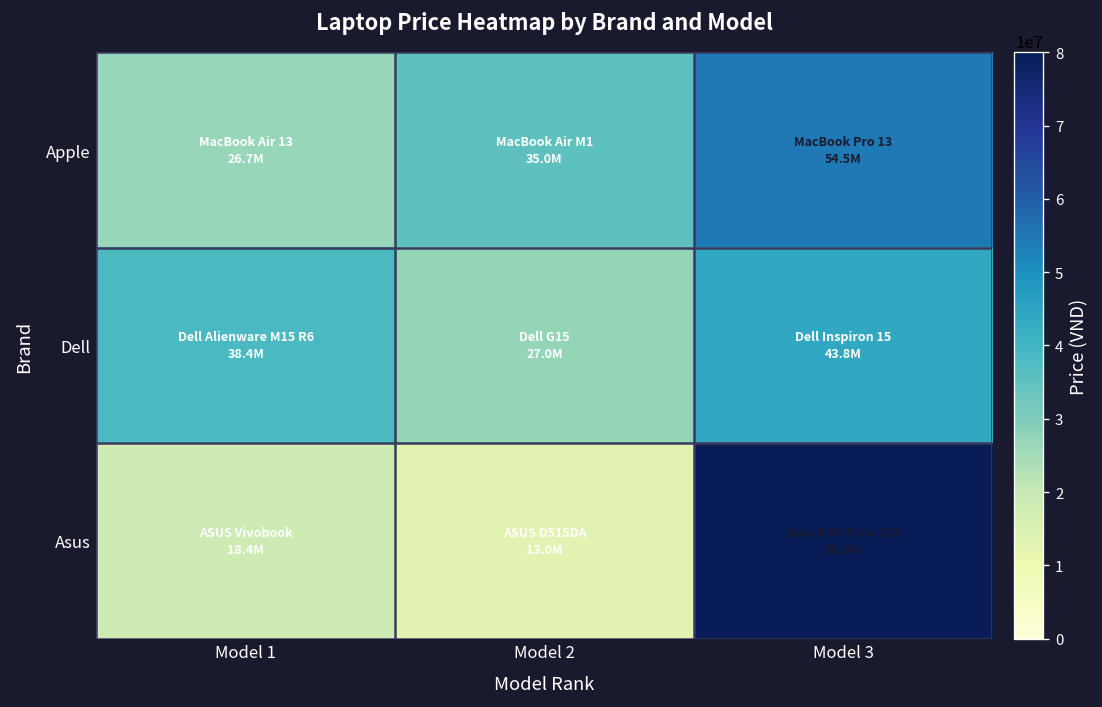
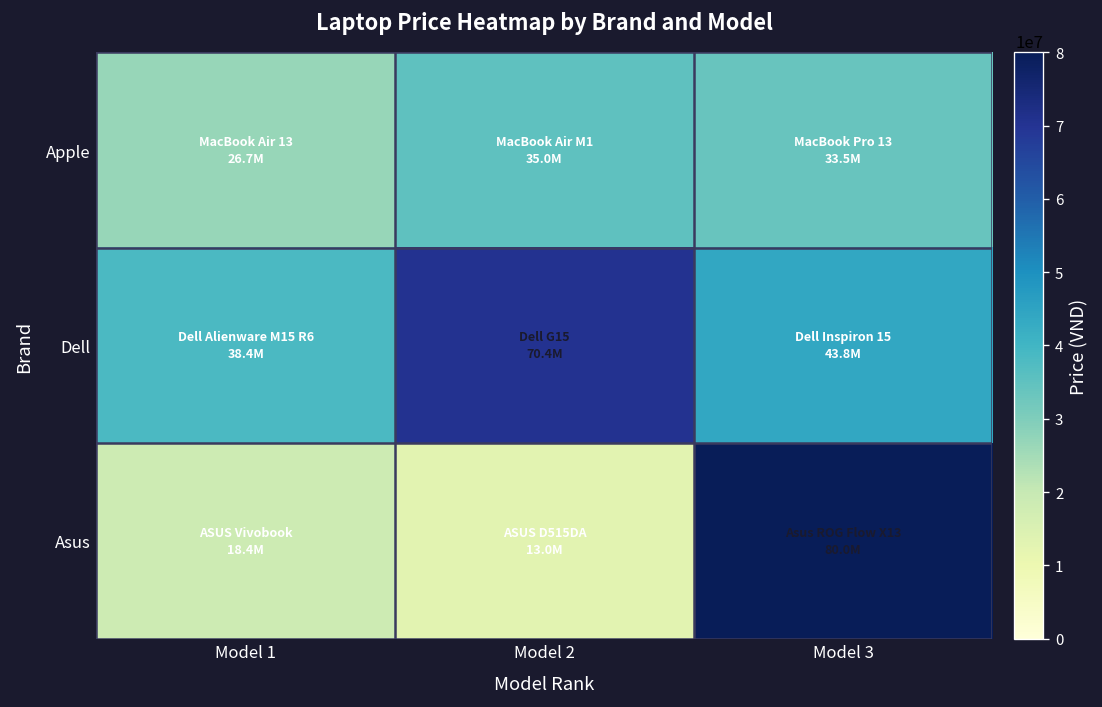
Apple, Model 3: 54.5M -> 33.5M
Dell, Model 2: 27.0M -> 70.4M
